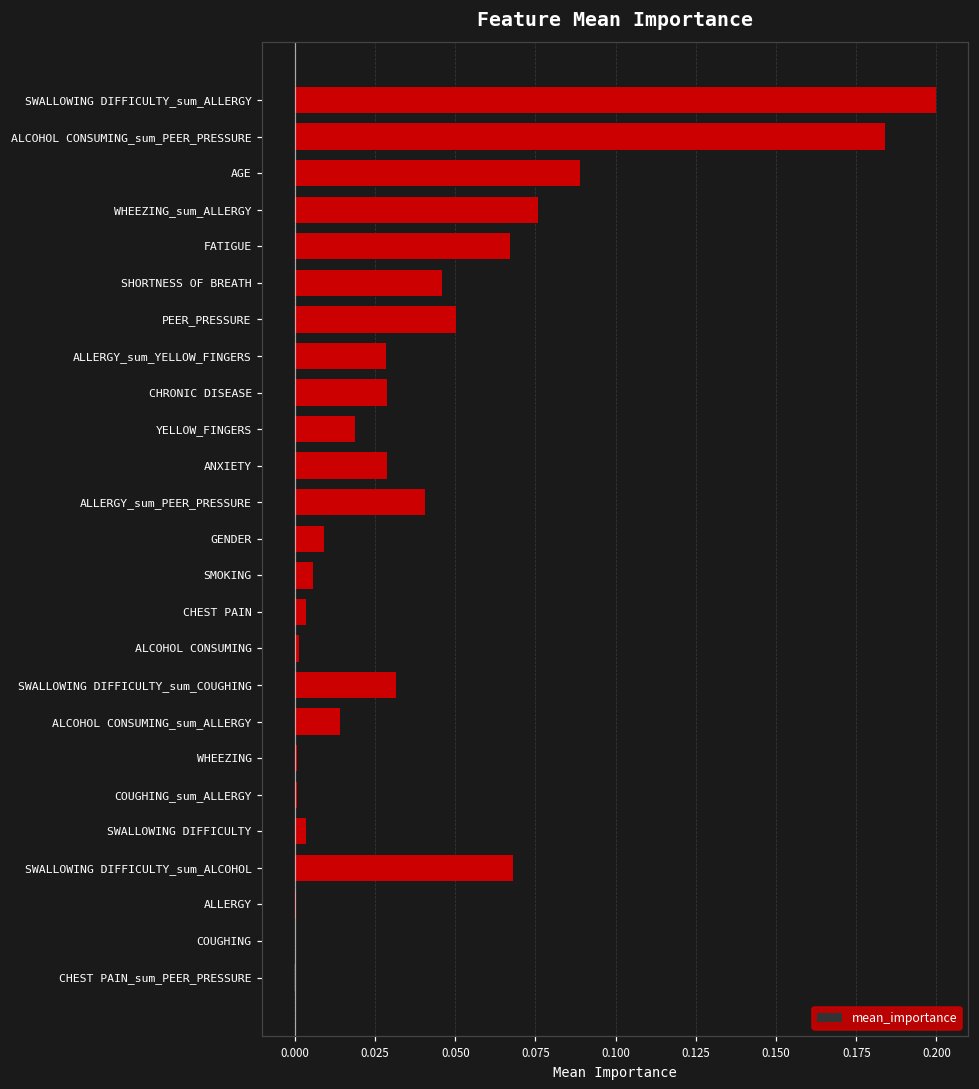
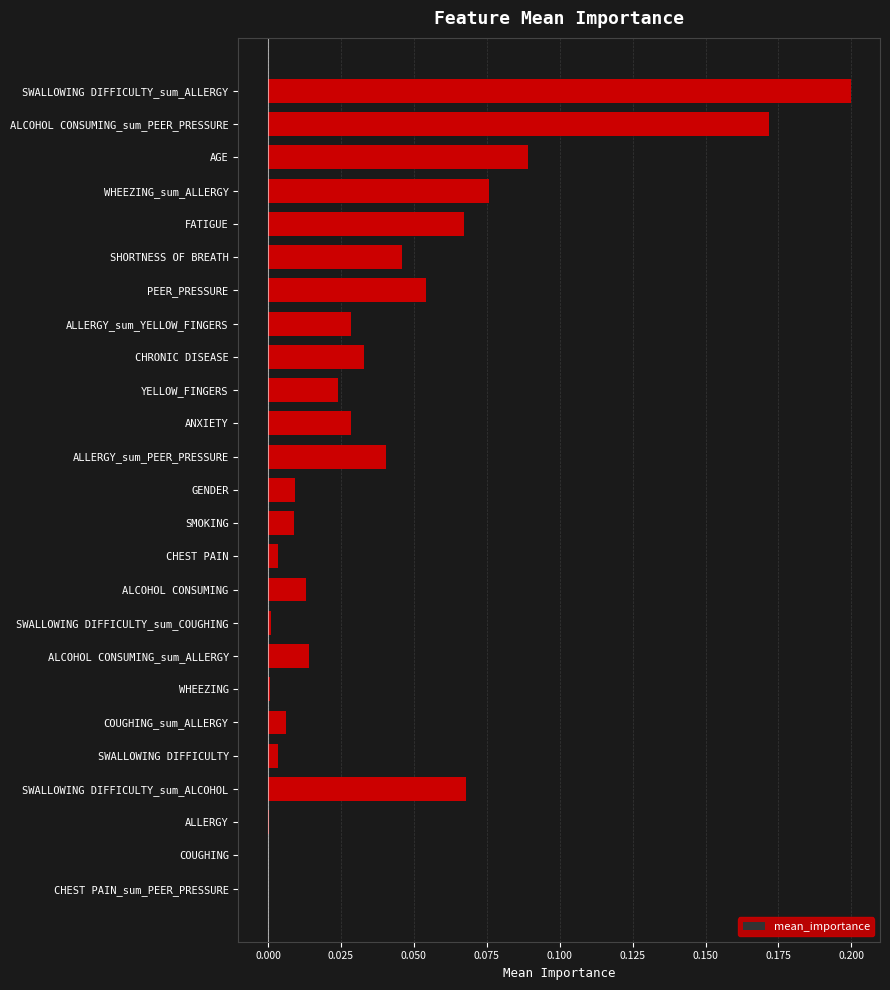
ALCOHOL CONSUMING_sum_PEER_PRESSURE: 0.184 -> 0.172
PEER_PRESSURE: 0.050 -> 0.054
CHRONIC DISEASE: 0.029 -> 0.033
YELLOW_FINGERS: 0.019 -> 0.024
SMOKING: 0.006 -> 0.009
ALCOHOL CONSUMING: 0.001 -> 0.013
SWALLOWING DIFFICULTY_sum_COUGHING: 0.032 -> 0.001
COUGHING_sum_ALLERGY: 0.001 -> 0.006
